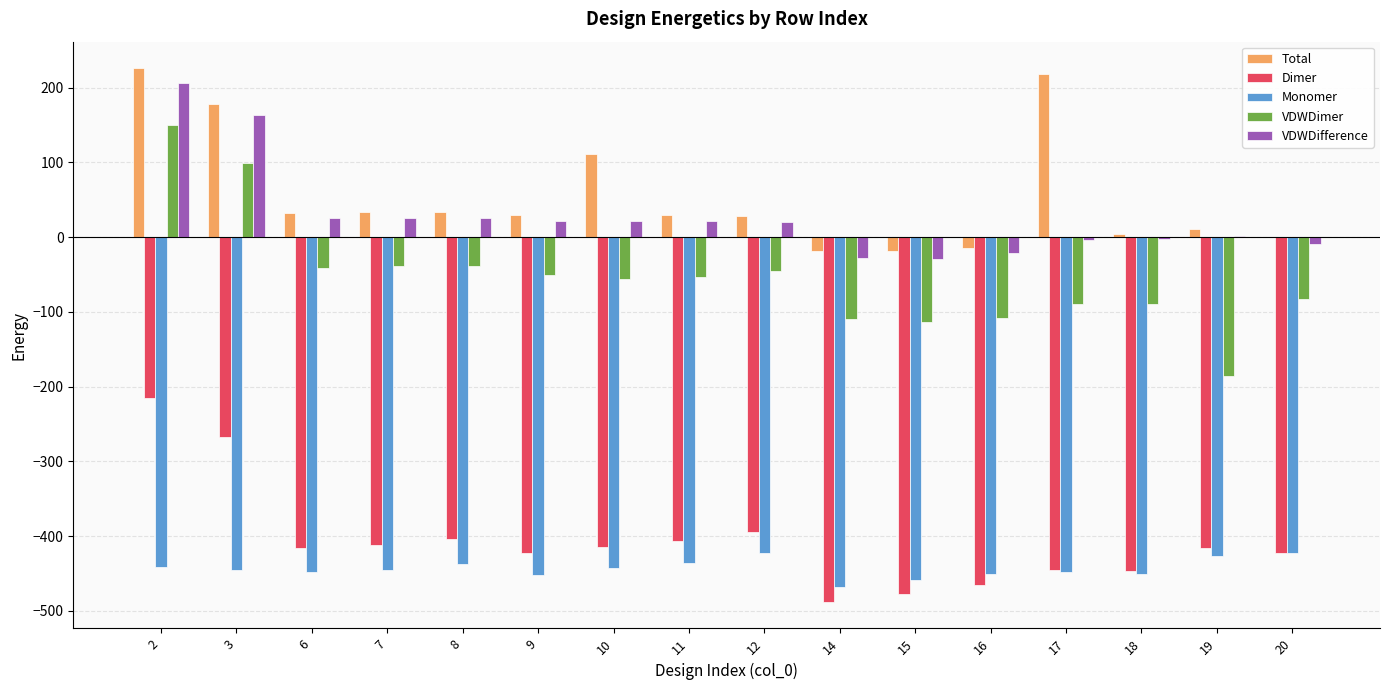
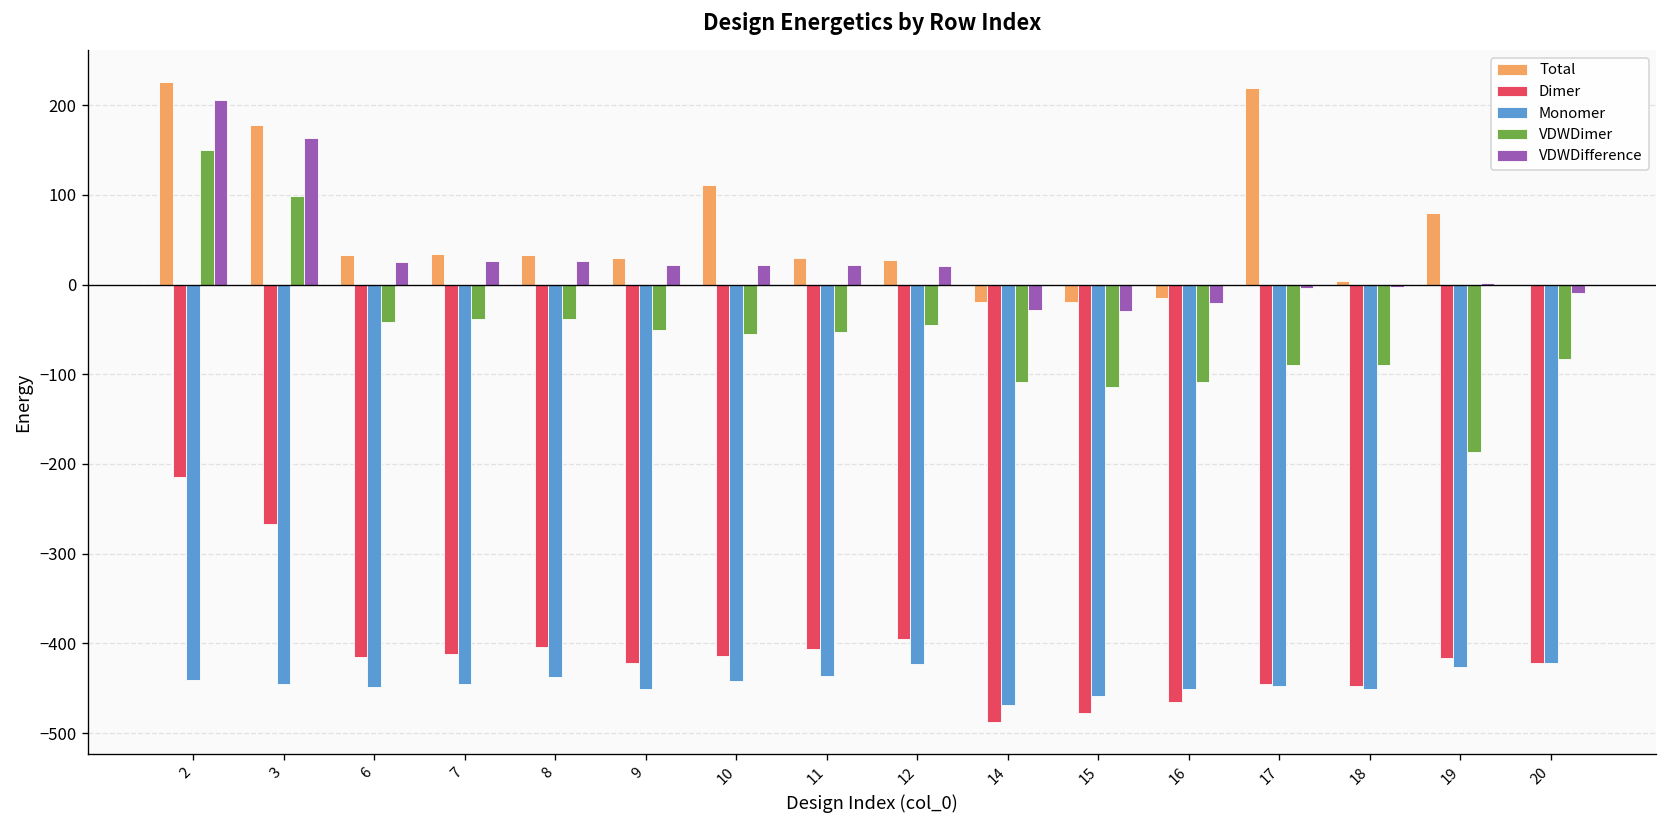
Total, 19: 10 -> 80
